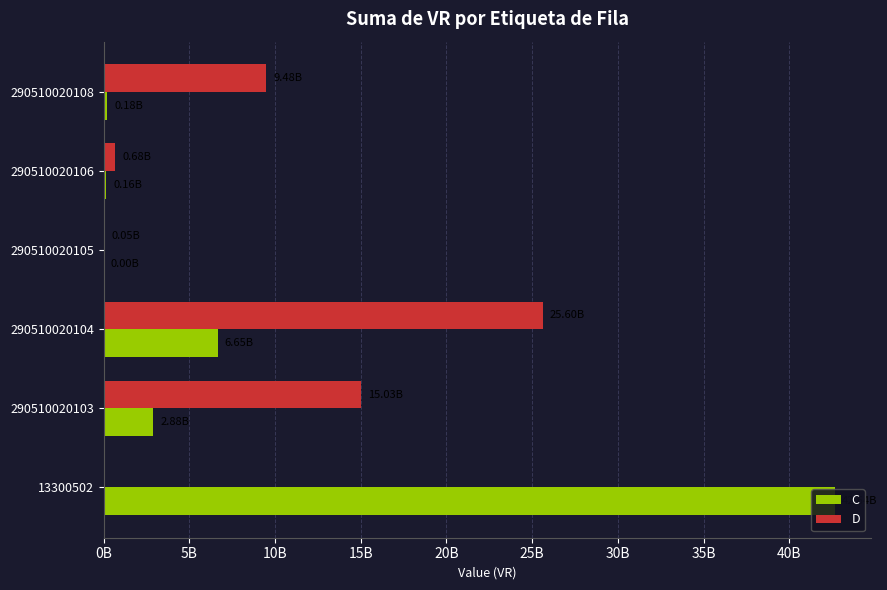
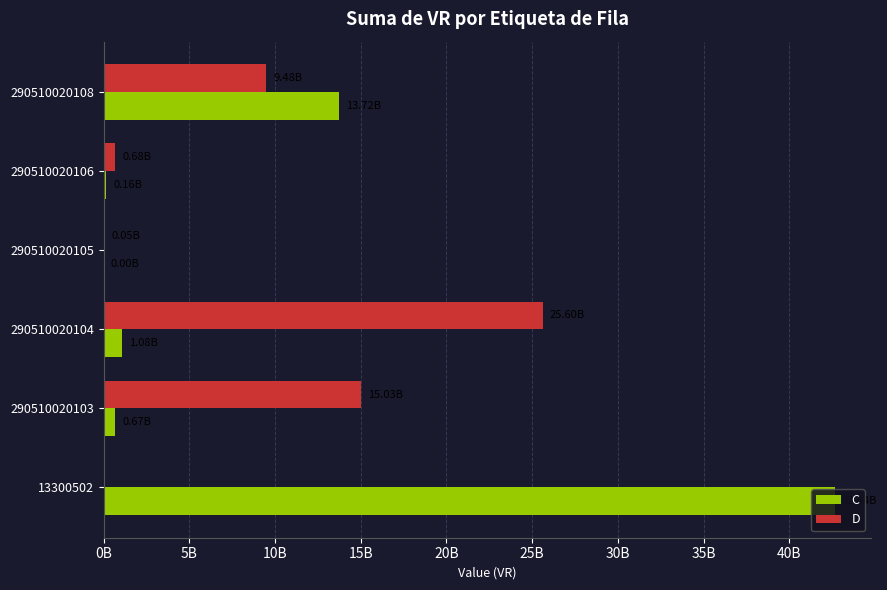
C, 290510020108: 200000000 -> 13700000000
C, 290510020104: 6600000000 -> 1100000000
C, 290510020103: 2900000000 -> 700000000
